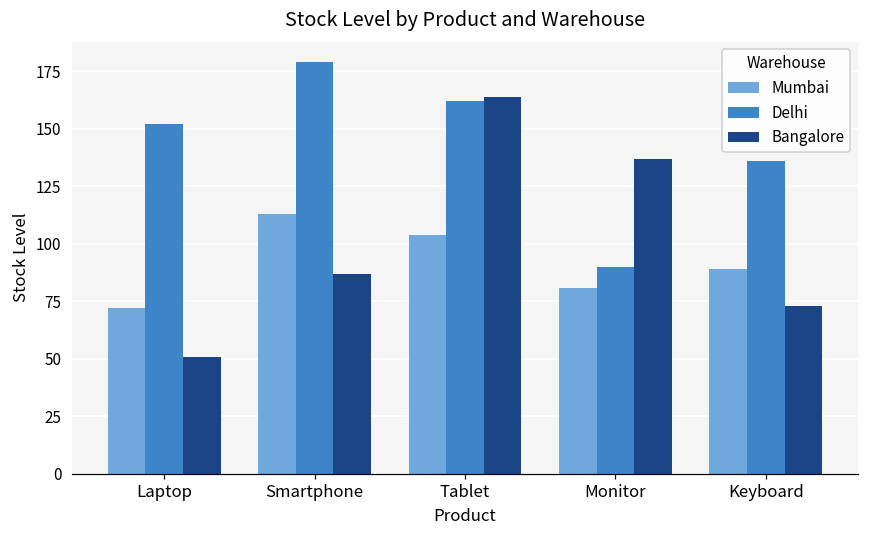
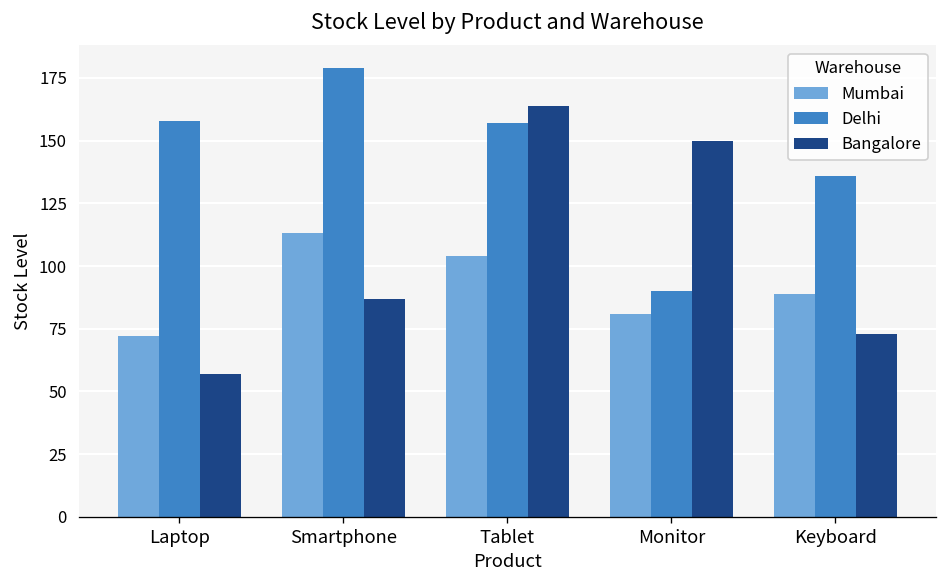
Delhi, Laptop: 152 -> 158
Bangalore, Laptop: 51 -> 57
Delhi, Tablet: 162 -> 157
Bangalore, Monitor: 137 -> 150
